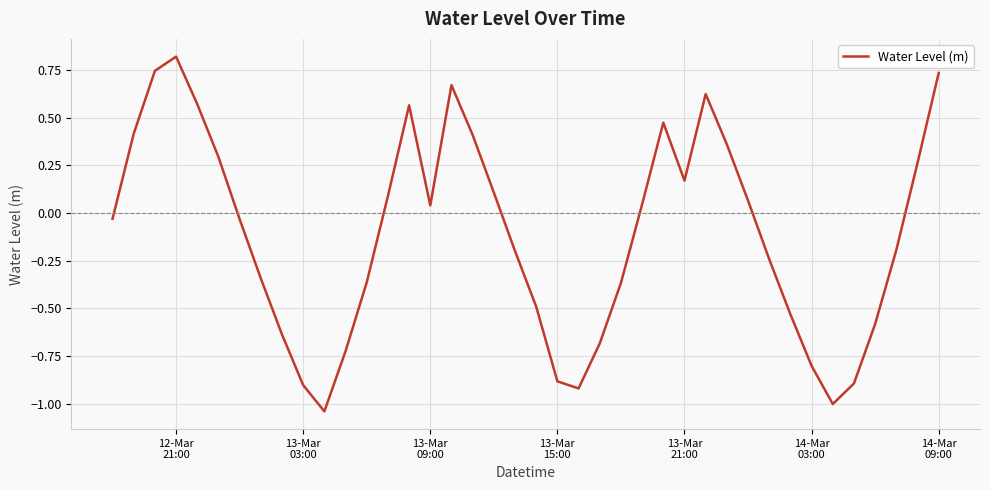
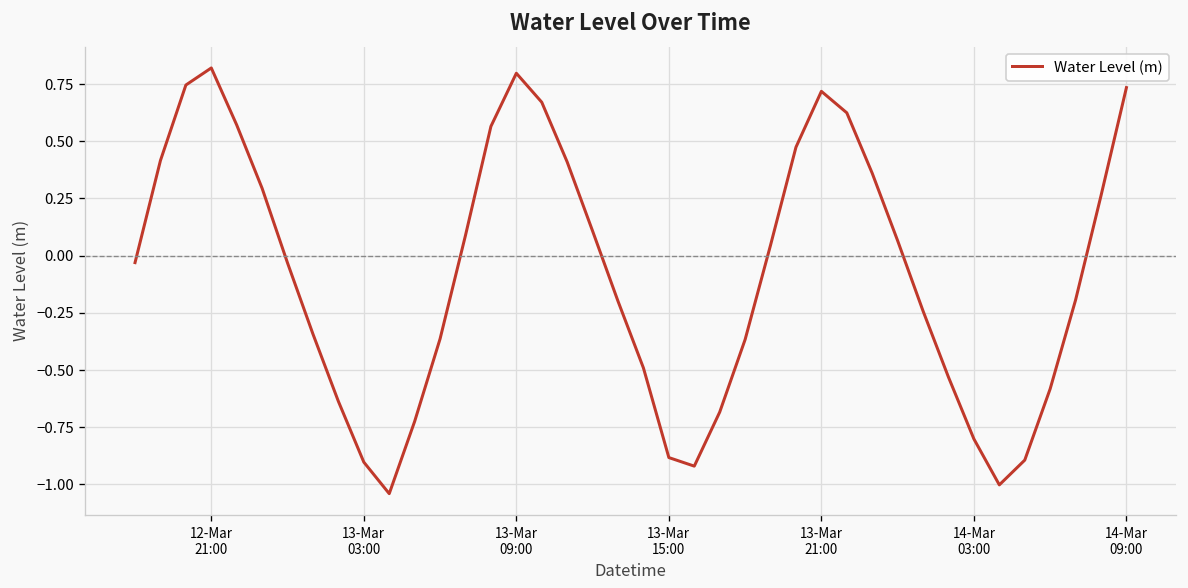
13-Mar 09:00: 0.04 -> 0.80
13-Mar 21:00: 0.17 -> 0.72
